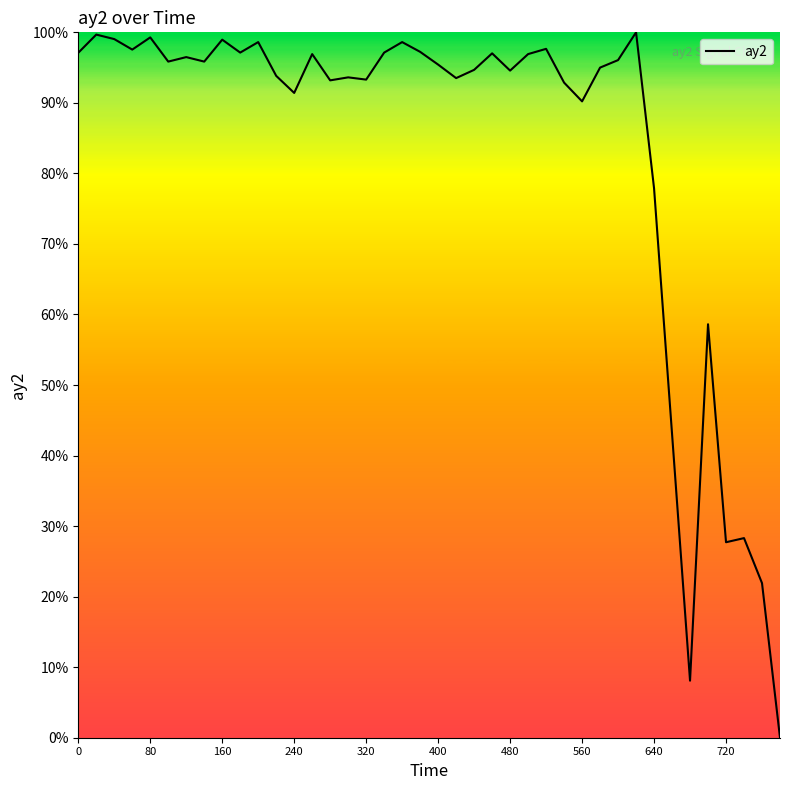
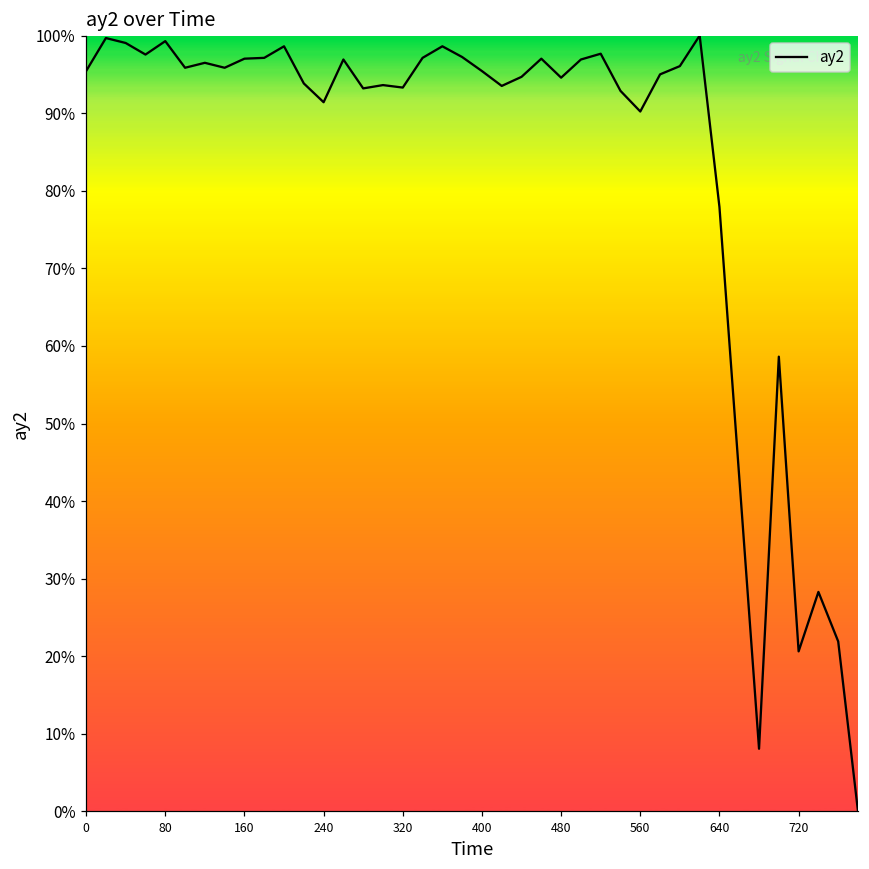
0: 97% -> 95%
160: 99% -> 97%
720: 28% -> 21%
